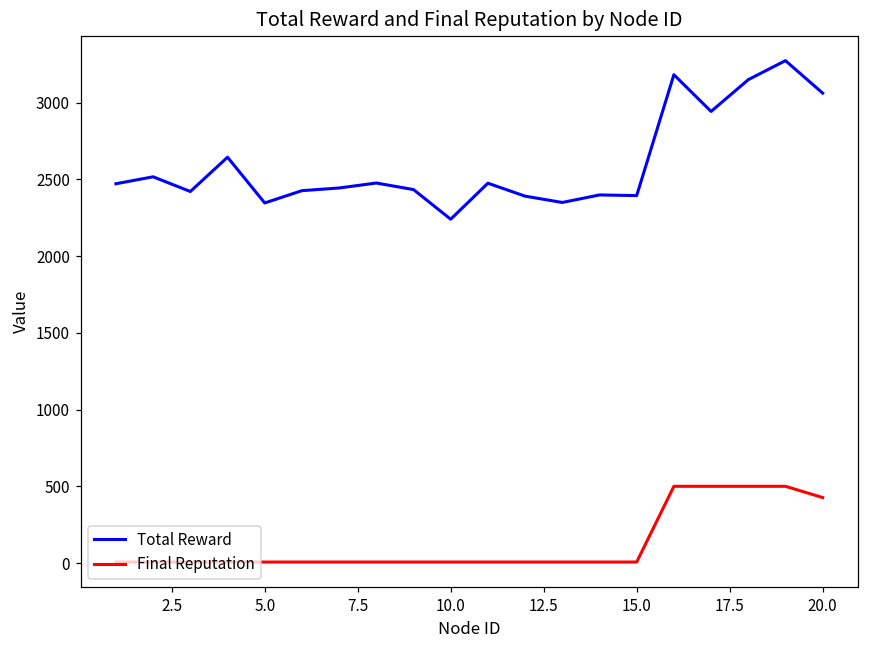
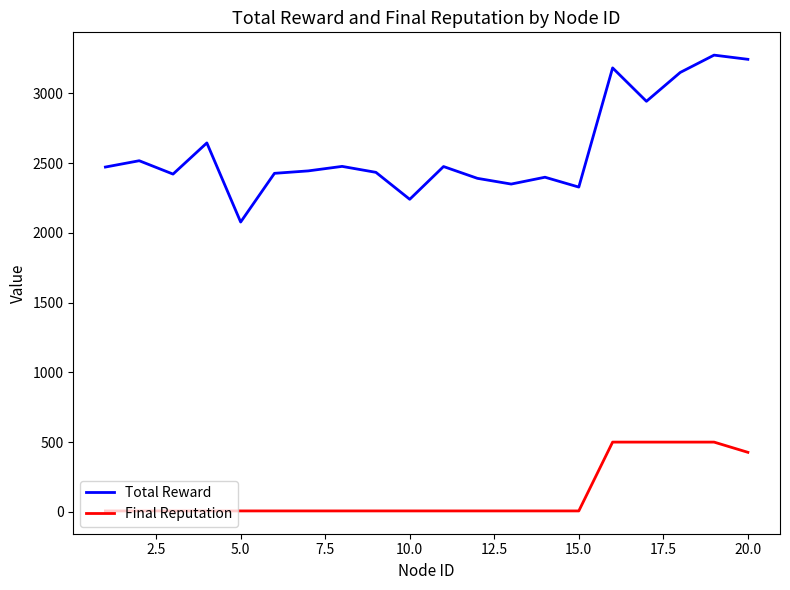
Total Reward, 5.0: 2350 -> 2080
Total Reward, 15.0: 2400 -> 2330
Total Reward, 20.0: 3060 -> 3240
